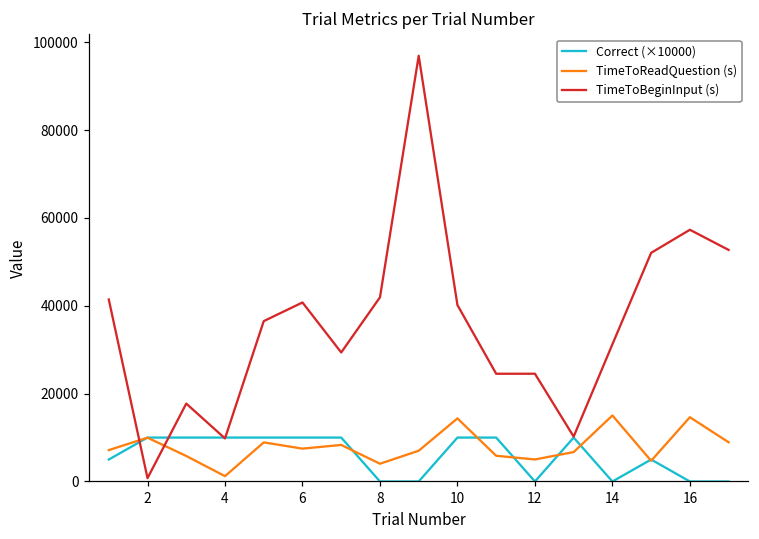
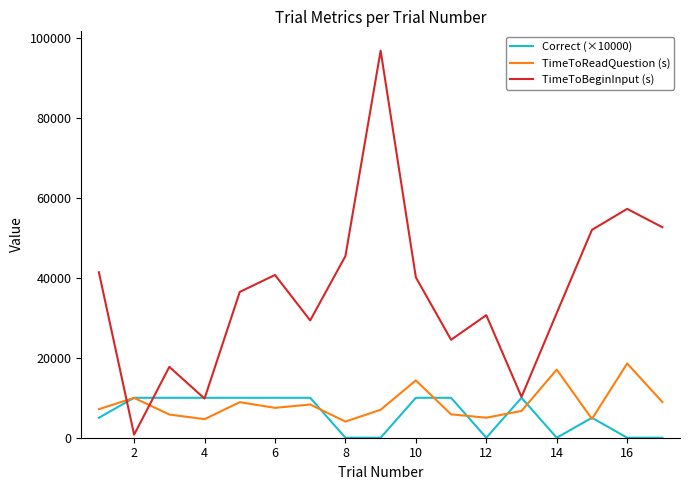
TimeToReadQuestion (s), 4: 1000 -> 5000
TimeToBeginInput (s), 8: 42000 -> 45000
TimeToBeginInput (s), 12: 25000 -> 31000
TimeToReadQuestion (s), 14: 15000 -> 17000
TimeToReadQuestion (s), 16: 15000 -> 19000
